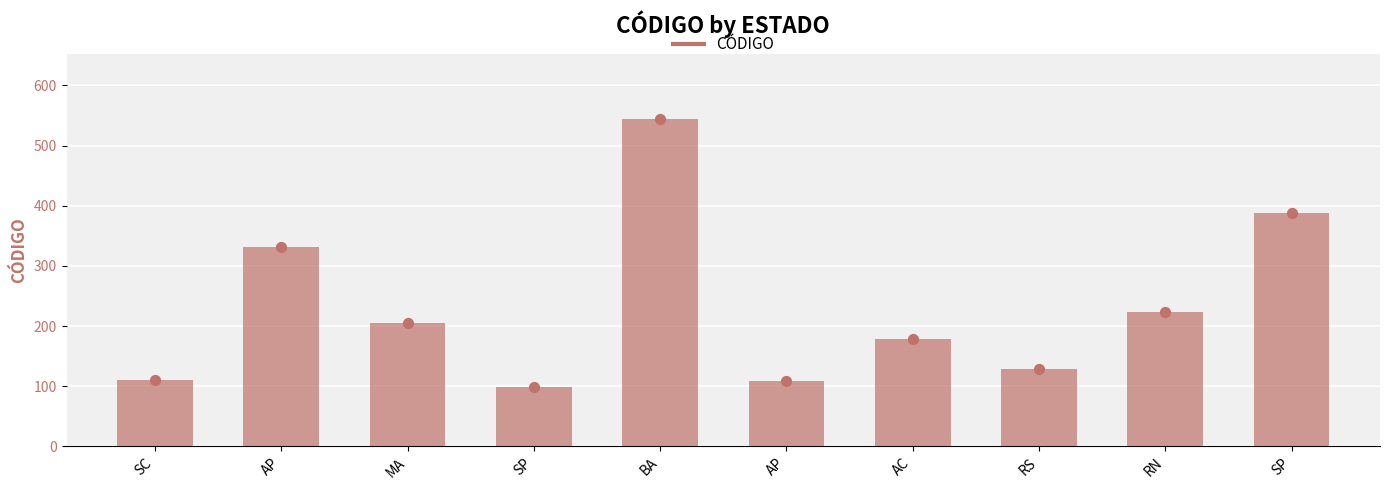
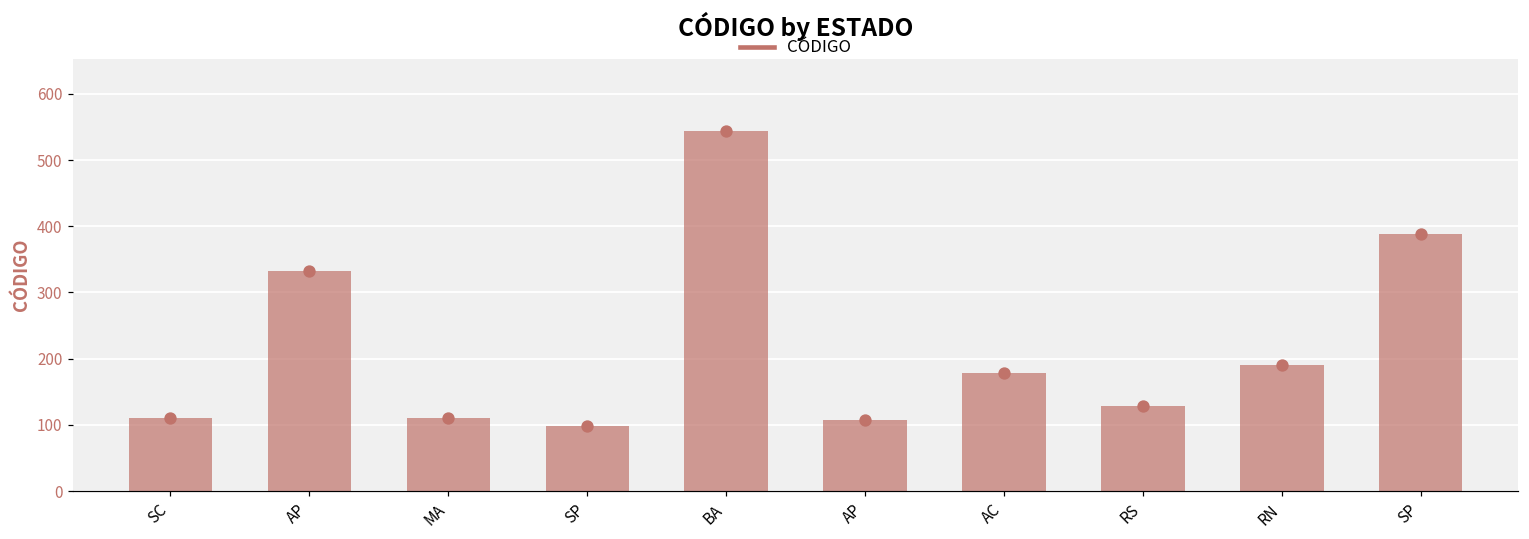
MA: 210 -> 110
RN: 220 -> 190
